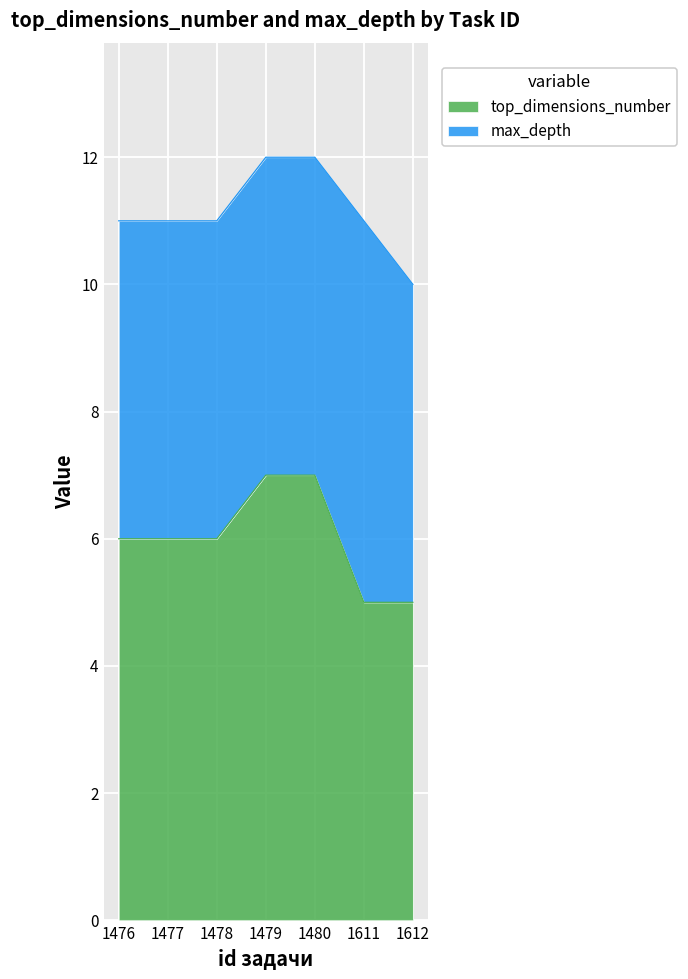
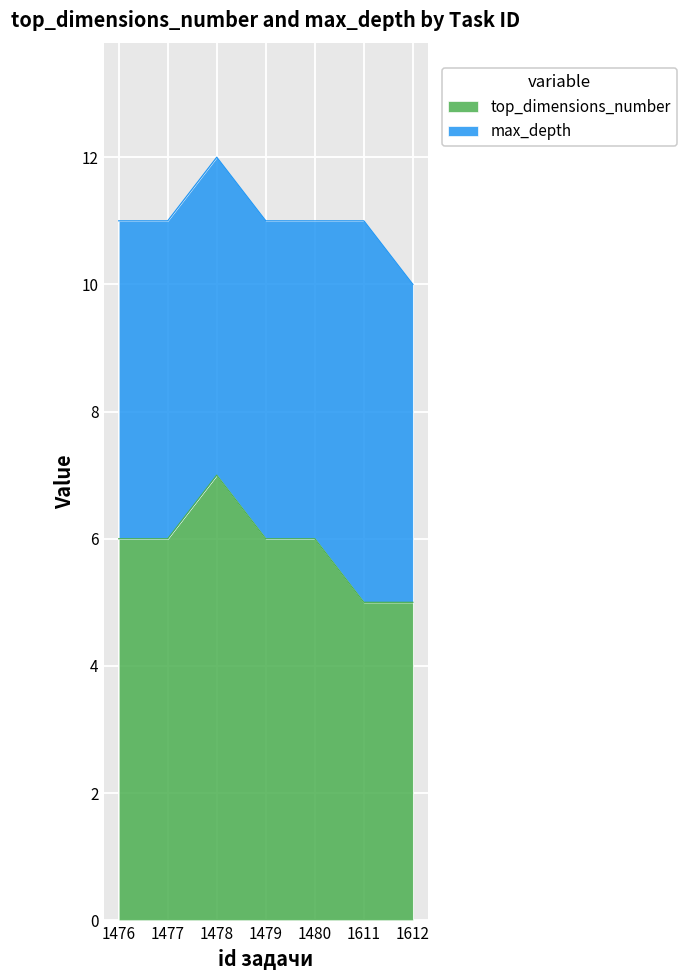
top_dimensions_number, 1478: 6 -> 7
top_dimensions_number, 1479: 7 -> 6
top_dimensions_number, 1480: 7 -> 6
